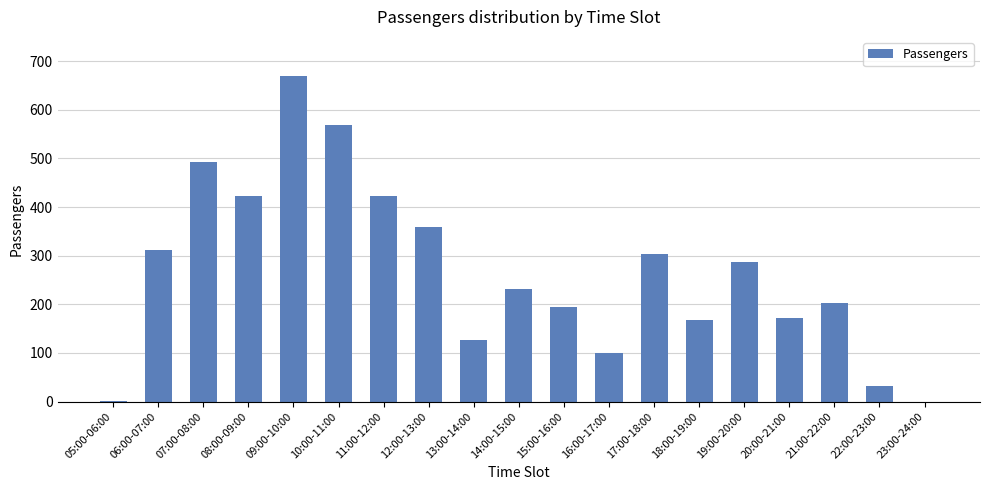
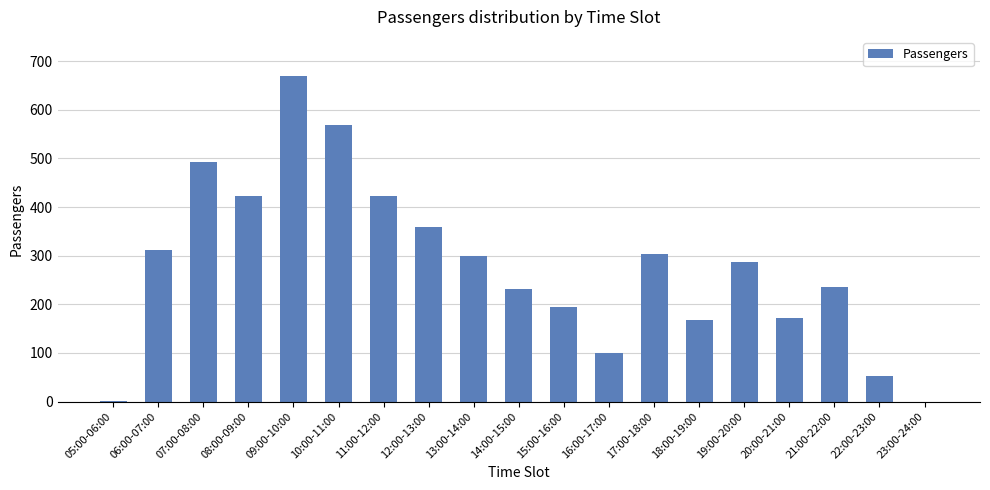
13:00-14:00: 130 -> 300
21:00-22:00: 200 -> 240
22:00-23:00: 30 -> 50
